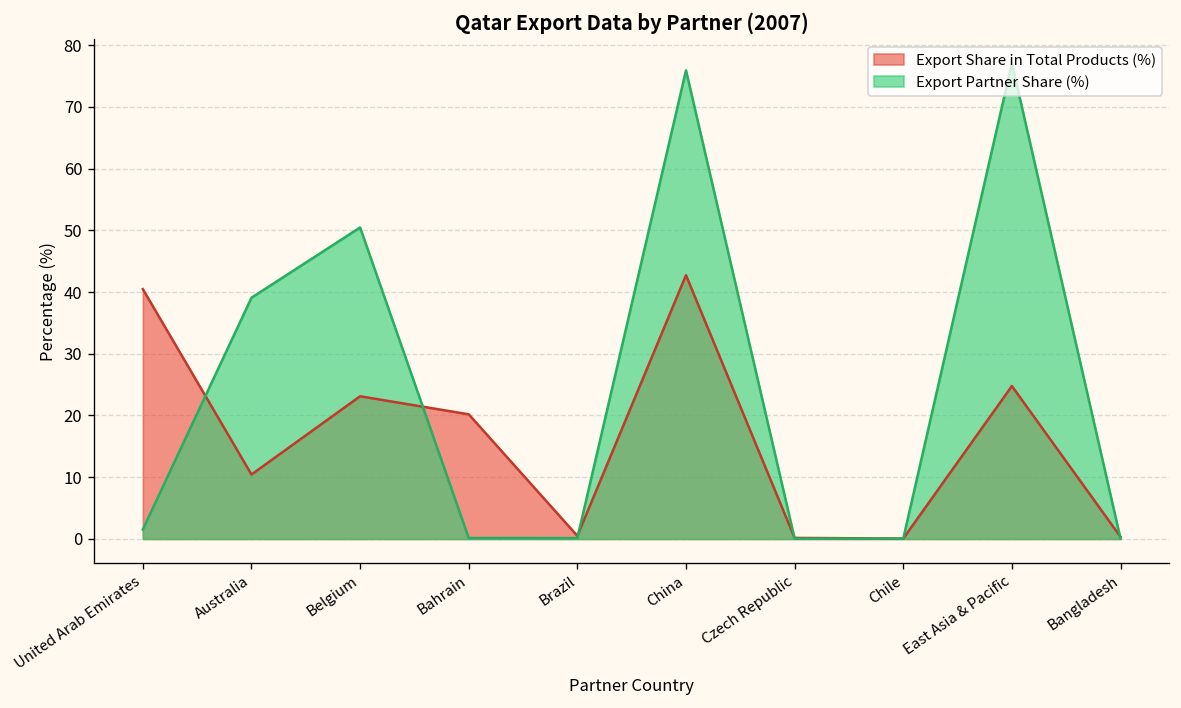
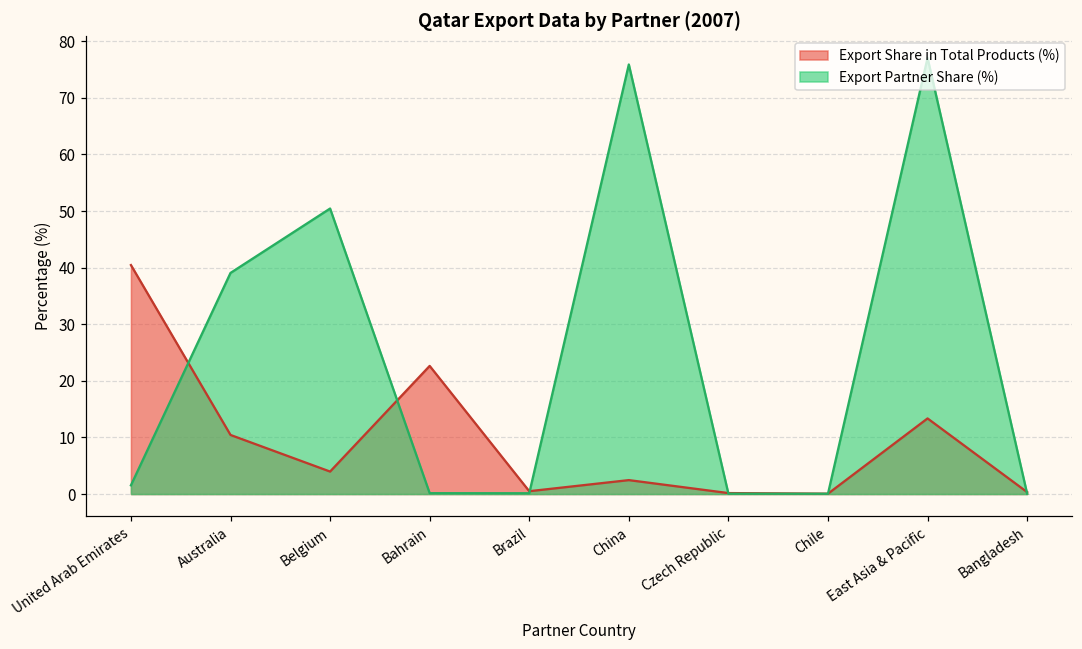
Export Share in Total Products (%), Belgium: 23 -> 4
Export Share in Total Products (%), Bahrain: 20 -> 23
Export Share in Total Products (%), China: 43 -> 2
Export Share in Total Products (%), East Asia & Pacific: 25 -> 13
